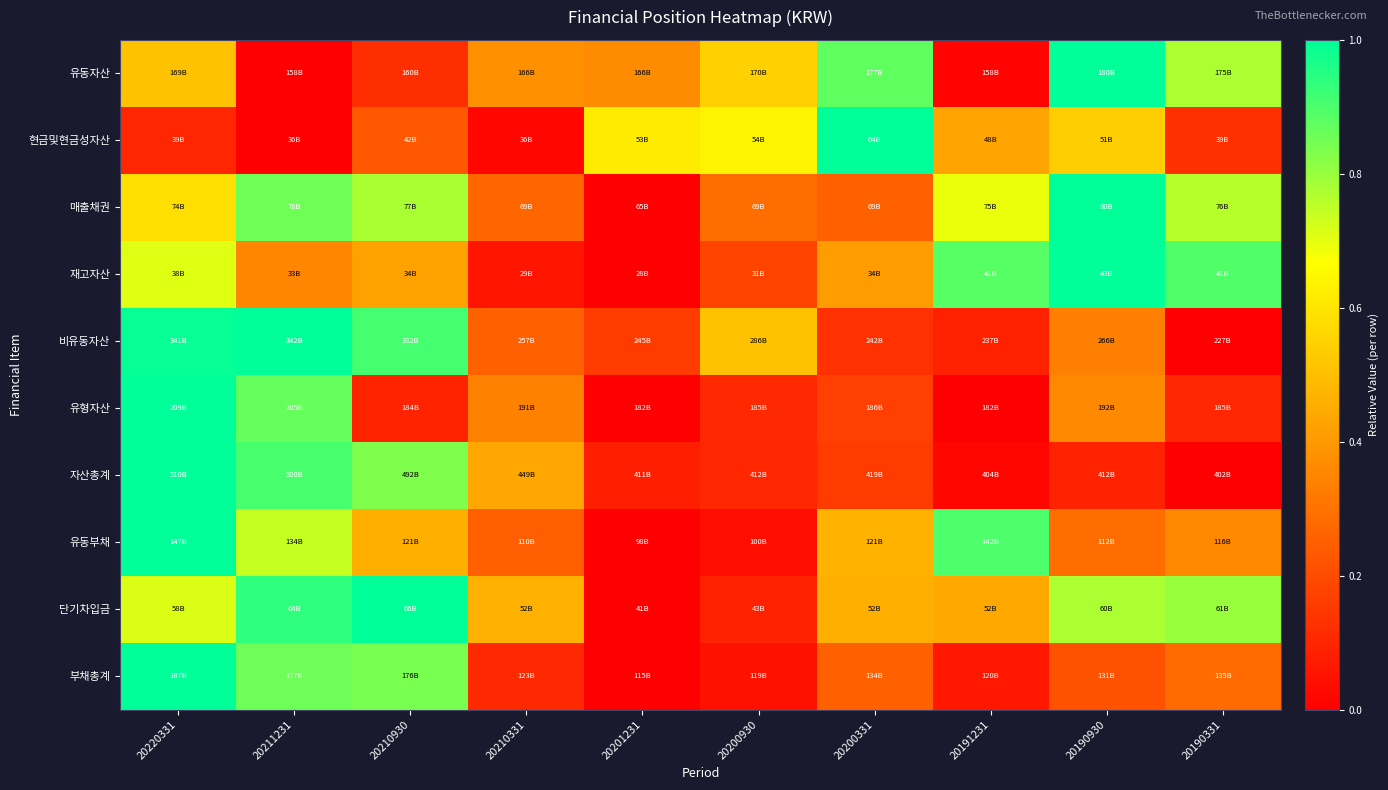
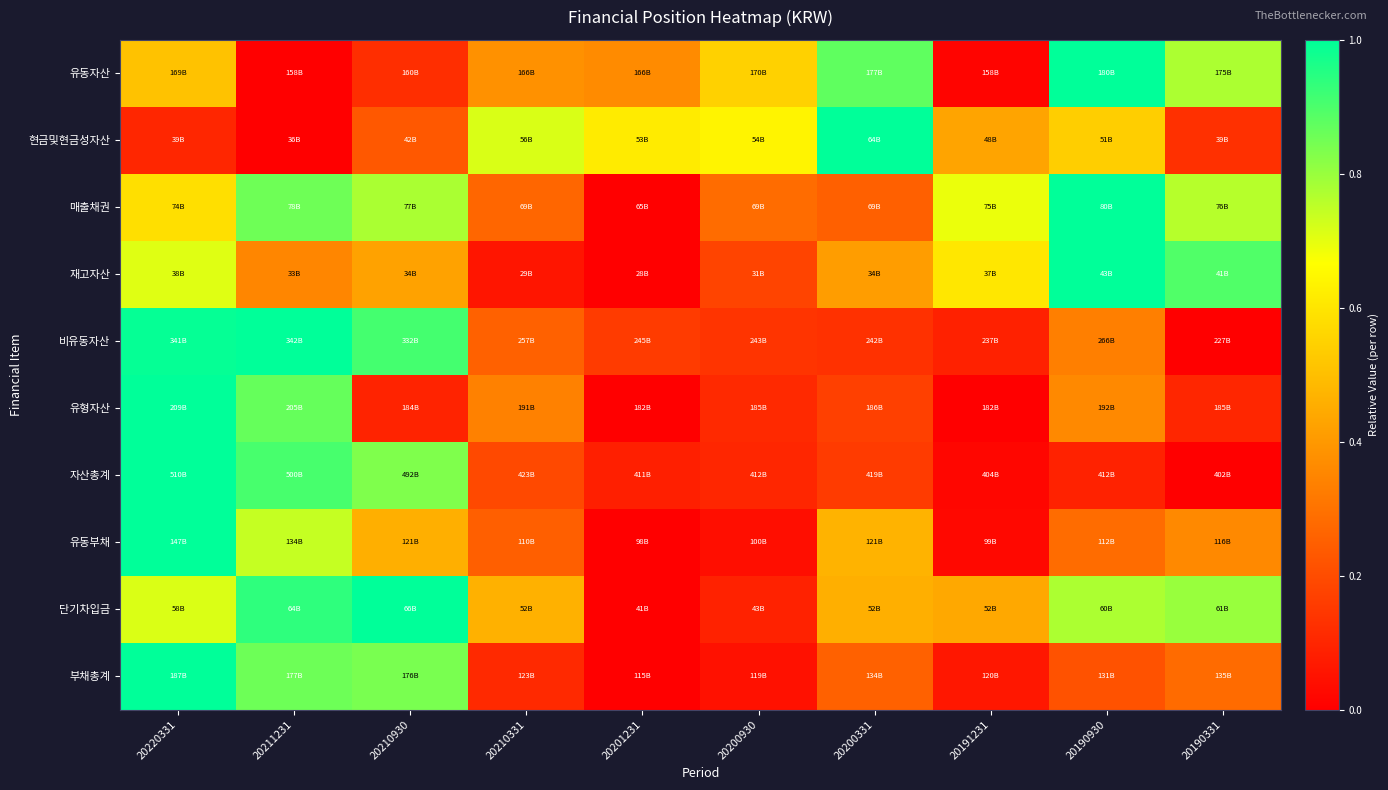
현금및현금성자산, 20210331: 36B -> 56B
재고자산, 20191231: 41B -> 37B
비유동자산, 20200930: 286B -> 243B
자산총계, 20210331: 449B -> 423B
유동부채, 20191231: 142B -> 99B
